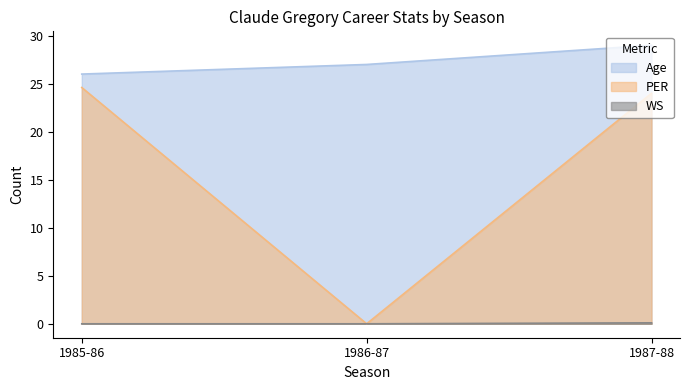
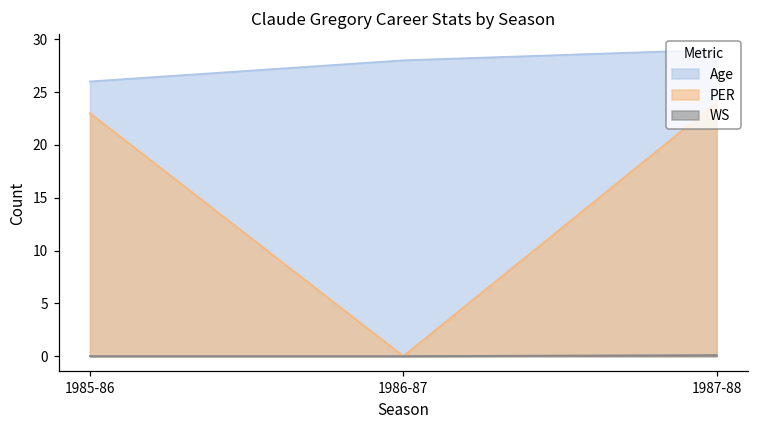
PER, 1985-86: 25 -> 23
Age, 1986-87: 27 -> 28
